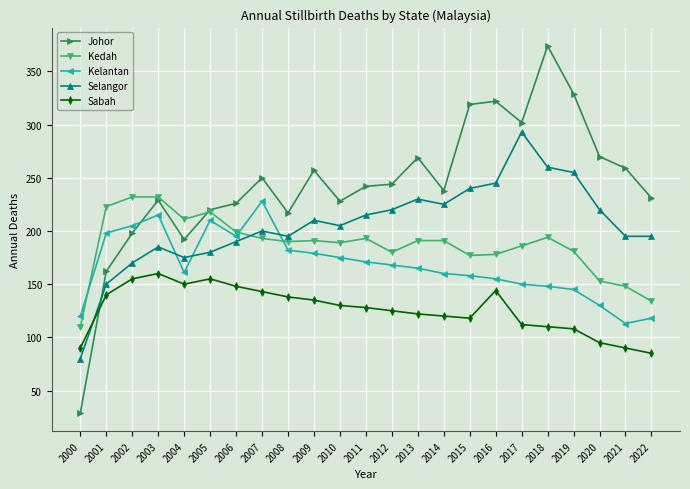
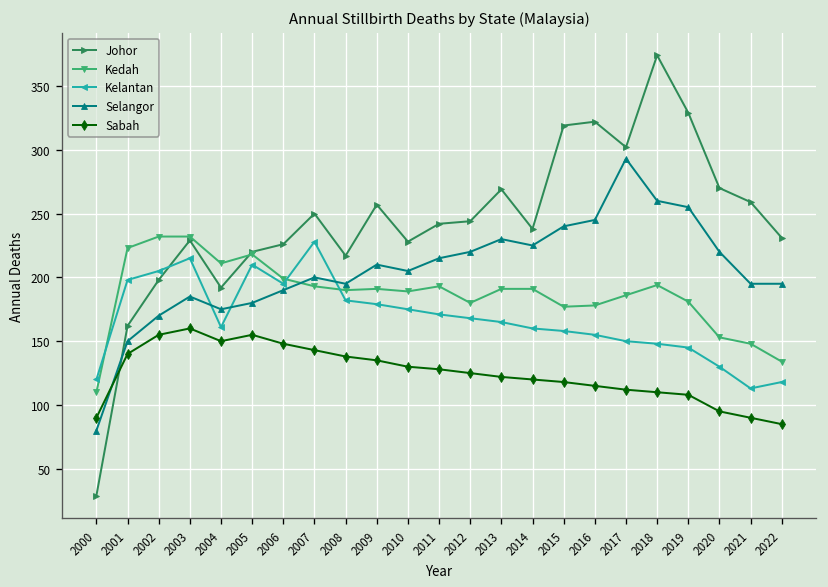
Sabah, 2016: 144 -> 115
